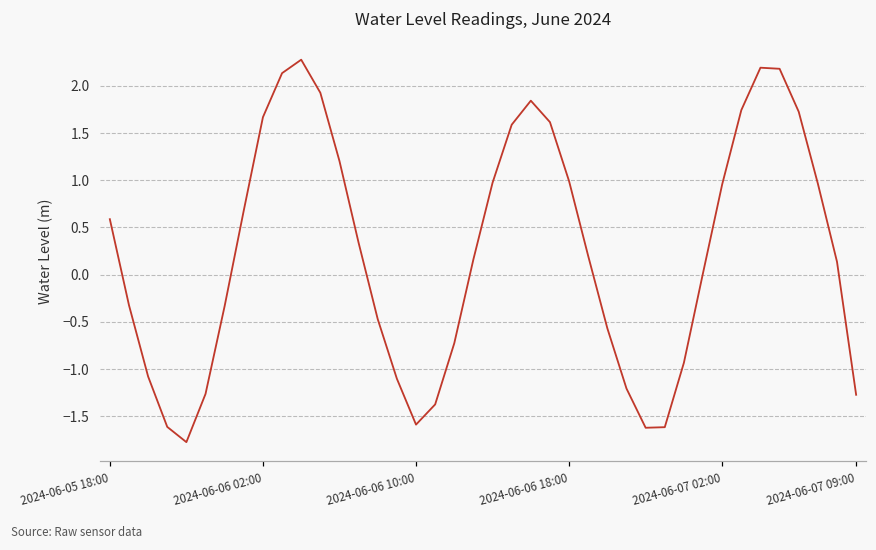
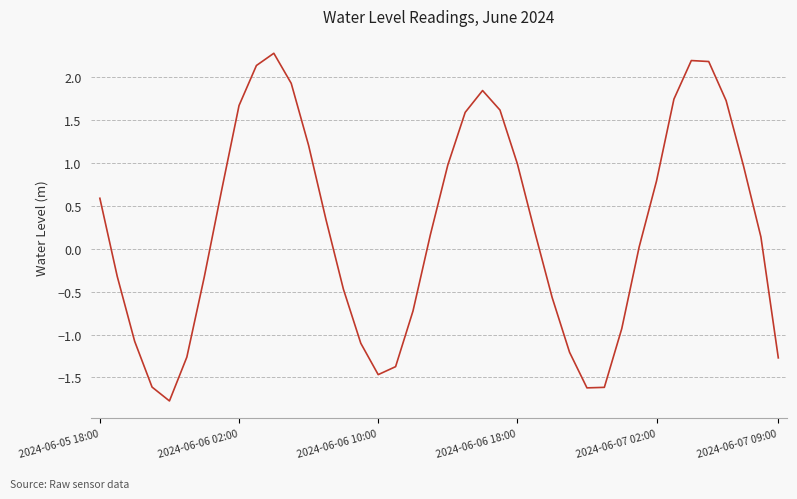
2024-06-06 10:00: -1.6 -> -1.5
2024-06-07 02:00: 1.0 -> 0.8
